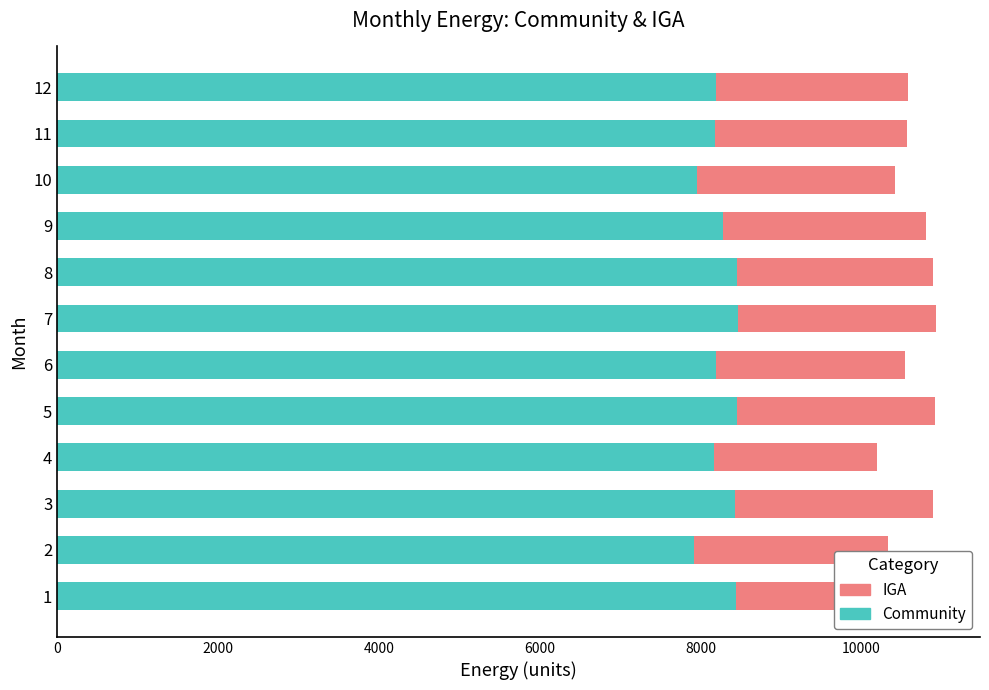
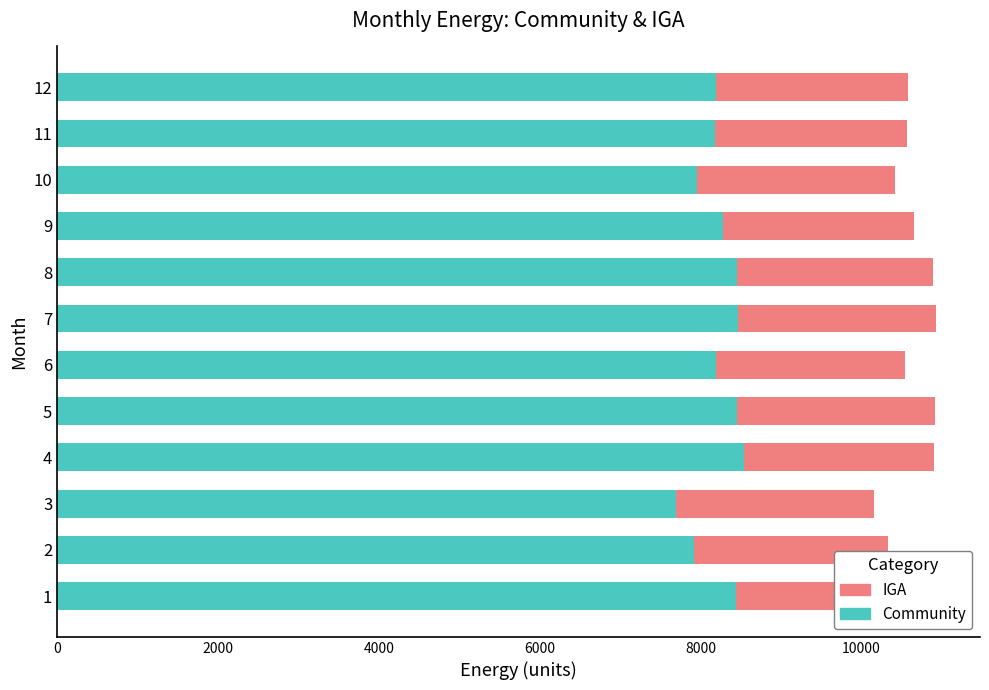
IGA, 9: 2500 -> 2400
Community, 4: 8200 -> 8500
IGA, 4: 2000 -> 2400
Community, 3: 8400 -> 7700
